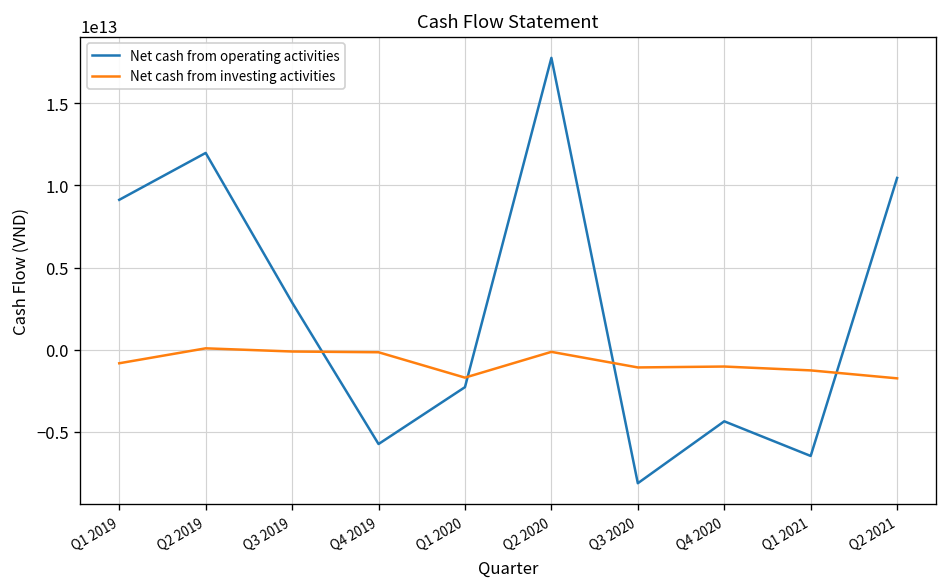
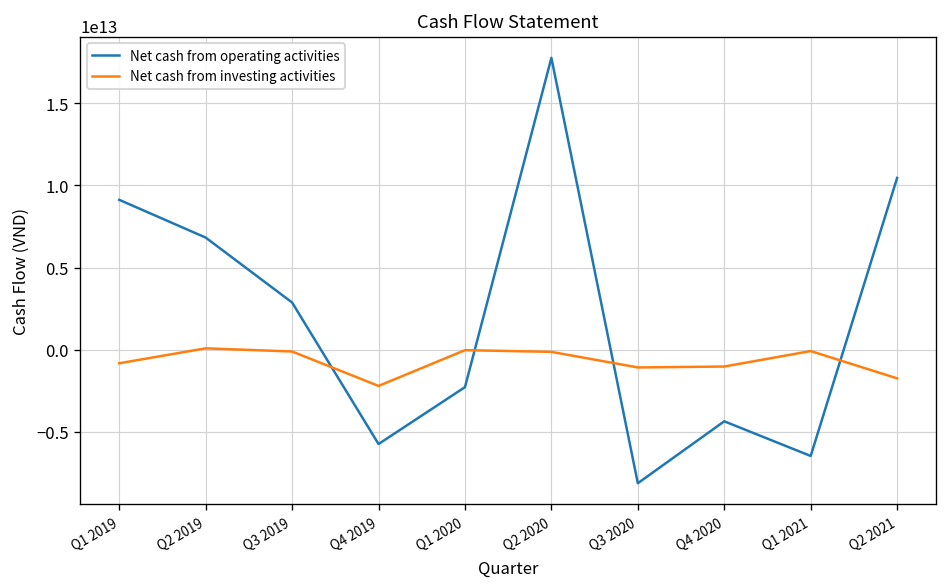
Net cash from operating activities, Q2 2019: 12000000000000 -> 6800000000000
Net cash from investing activities, Q4 2019: -200000000000 -> -2200000000000
Net cash from investing activities, Q1 2020: -1700000000000 -> 0
Net cash from investing activities, Q1 2021: -1300000000000 -> -100000000000
